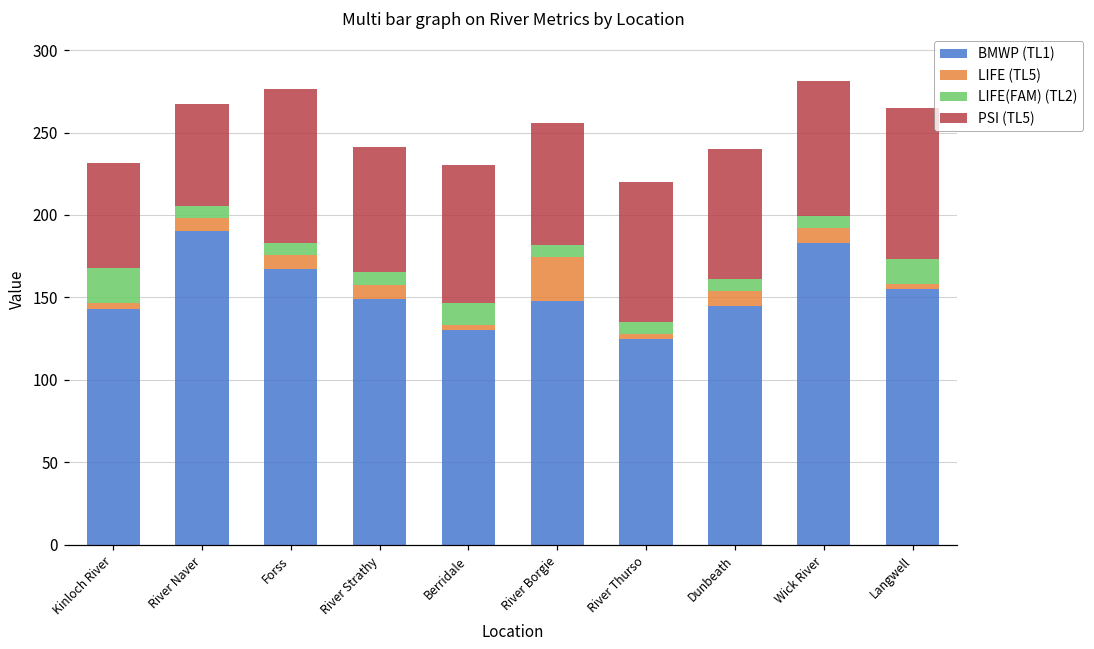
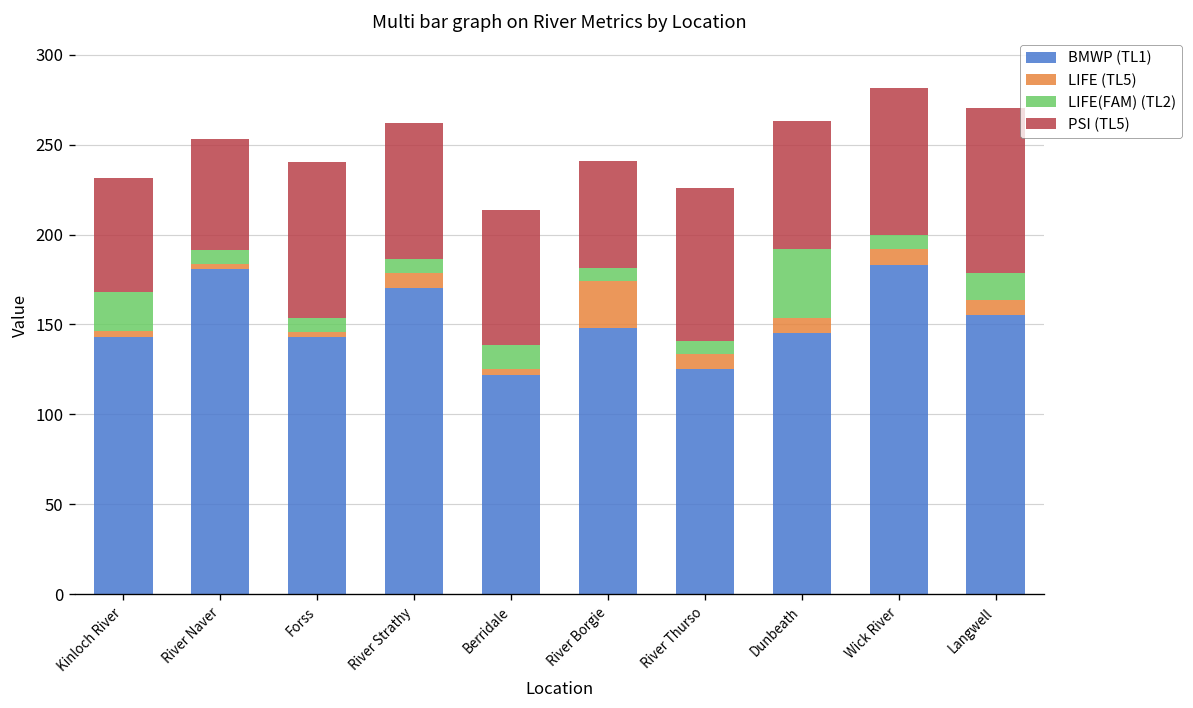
BMWP (TL1), River Naver: 190 -> 181
LIFE (TL5), River Naver: 8 -> 3
BMWP (TL1), Forss: 167 -> 143
LIFE (TL5), Forss: 8 -> 3
PSI (TL5), Forss: 93 -> 87
BMWP (TL1), River Strathy: 149 -> 170
BMWP (TL1), Berridale: 130 -> 122
PSI (TL5), Berridale: 84 -> 75
PSI (TL5), River Borgie: 74 -> 60
LIFE (TL5), River Thurso: 3 -> 8
LIFE(FAM) (TL2), Dunbeath: 7 -> 38
PSI (TL5), Dunbeath: 79 -> 71
LIFE (TL5), Langwell: 3 -> 9
